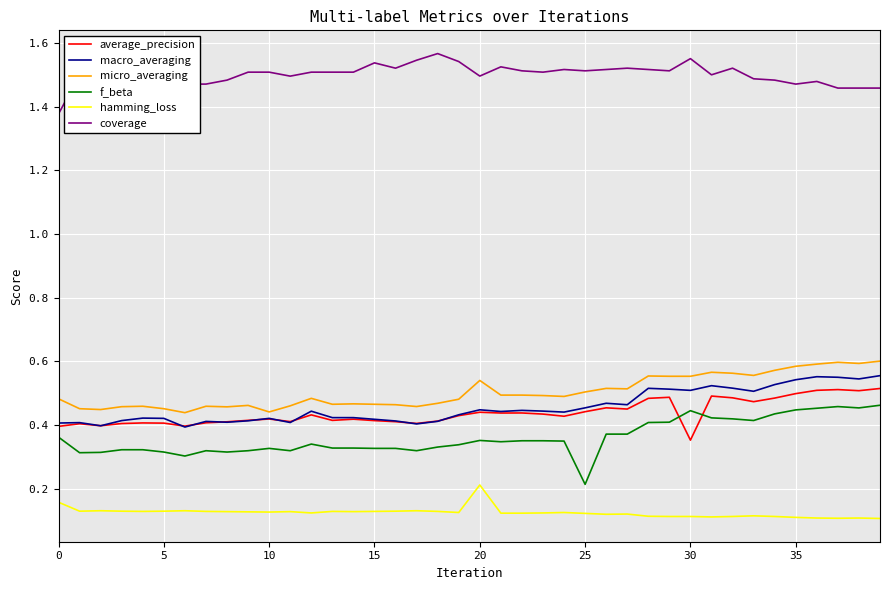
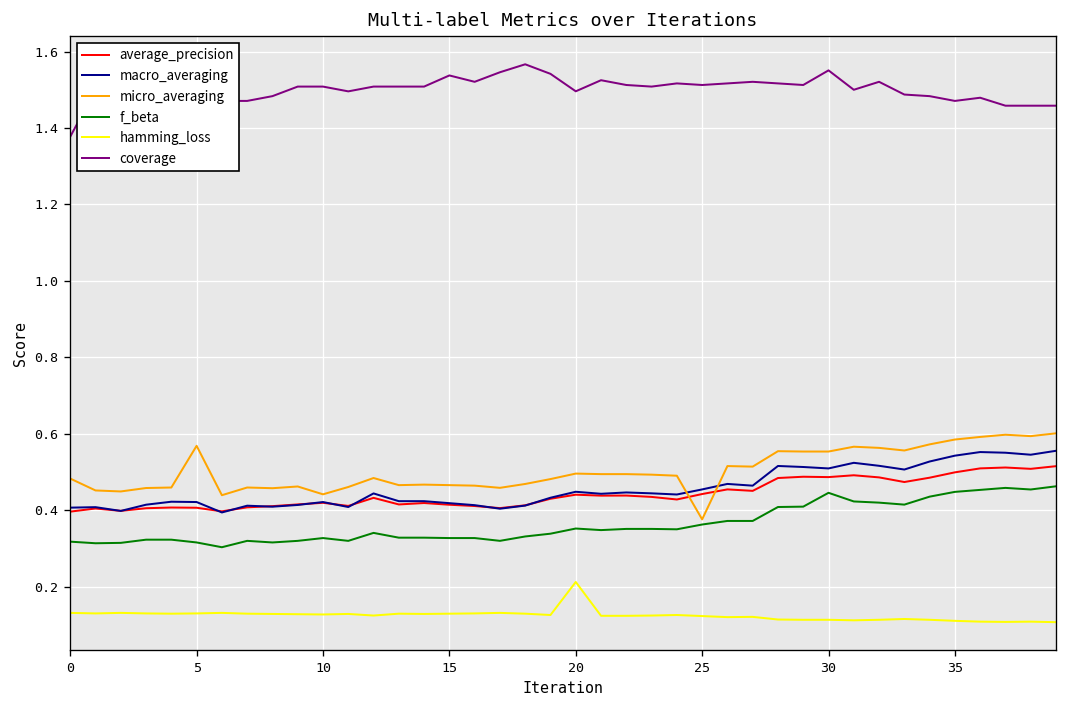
f_beta, 0: 0.36 -> 0.32
hamming_loss, 0: 0.16 -> 0.13
micro_averaging, 5: 0.45 -> 0.57
micro_averaging, 20: 0.54 -> 0.50
micro_averaging, 25: 0.50 -> 0.38
f_beta, 25: 0.21 -> 0.36
average_precision, 30: 0.35 -> 0.49
